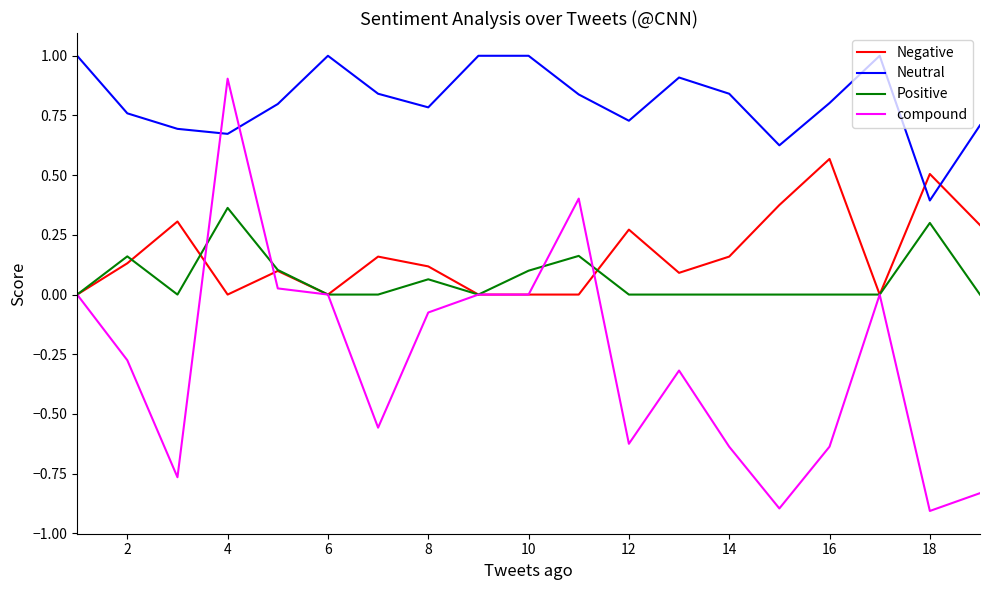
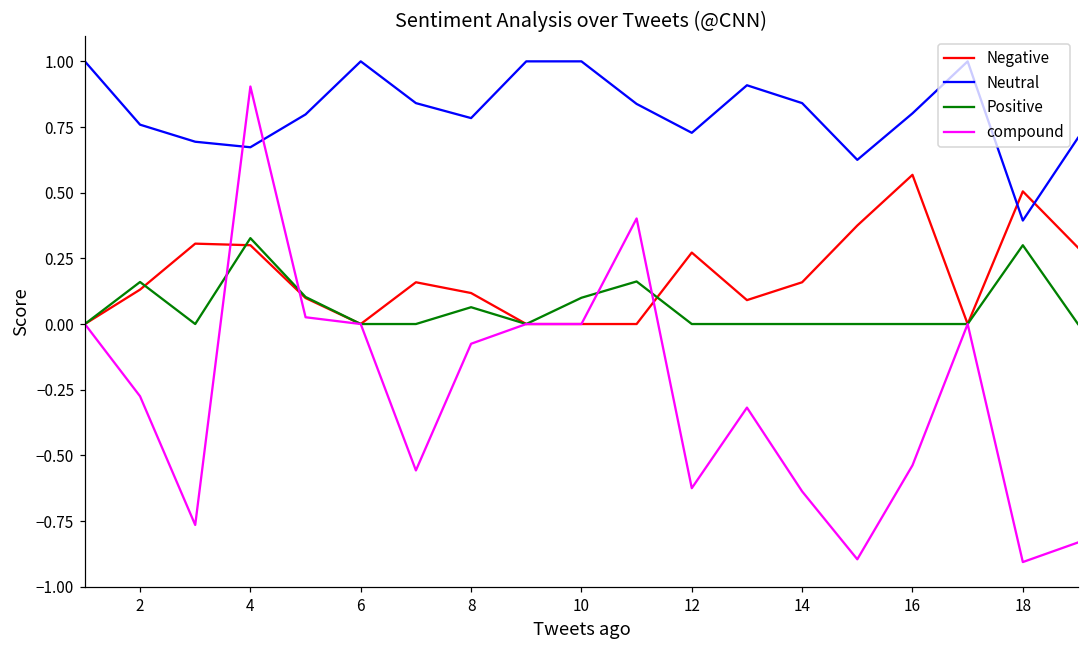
Negative, 4: 0.0 -> 0.3
Positive, 4: 0.36 -> 0.33
compound, 16: -0.64 -> -0.54
